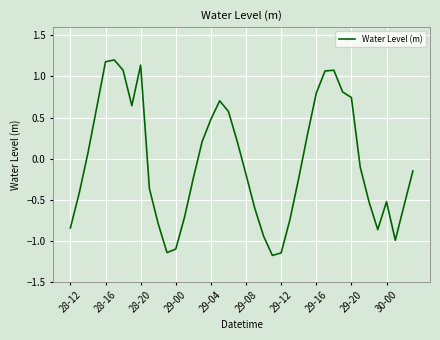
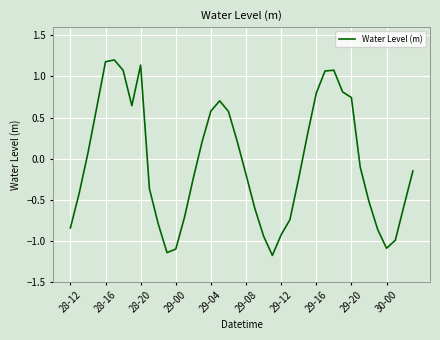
29-04: 0.5 -> 0.6
29-12: -1.1 -> -0.9
30-00: -0.5 -> -1.1
